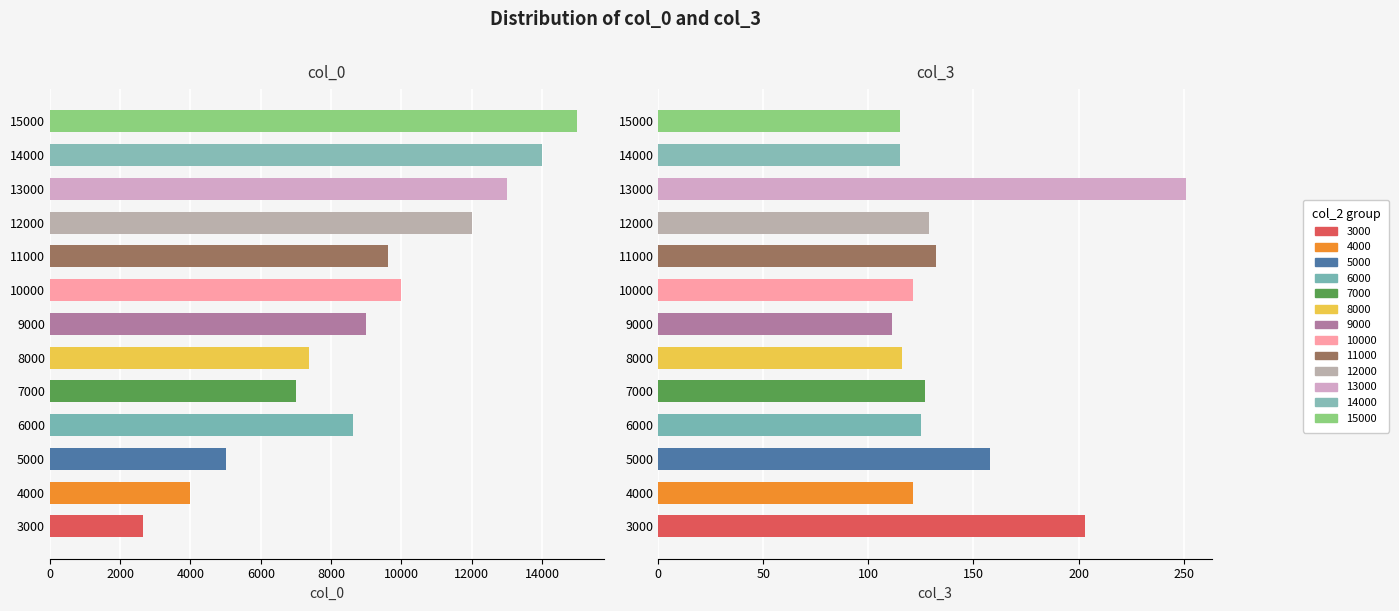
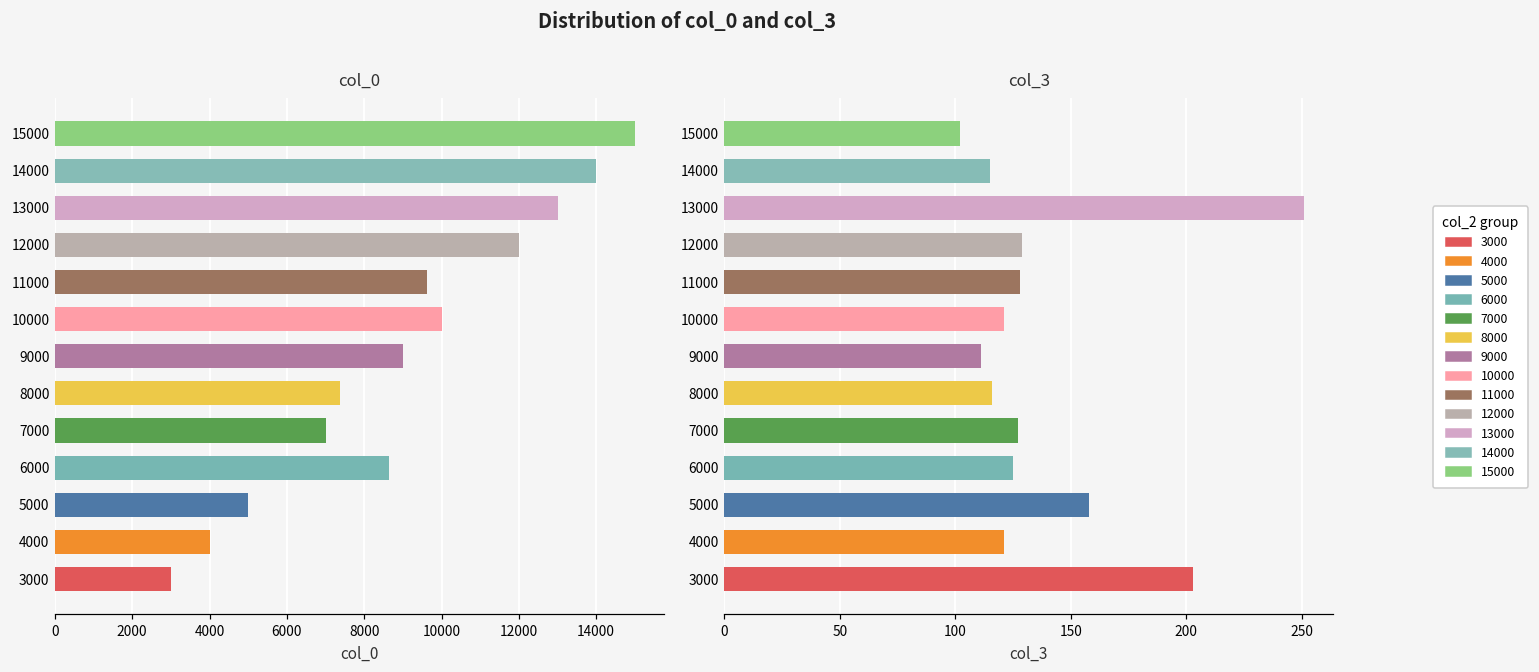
col_0, 3000: 2700 -> 3000
col_3, 15000: 115 -> 102
col_3, 11000: 132 -> 128
